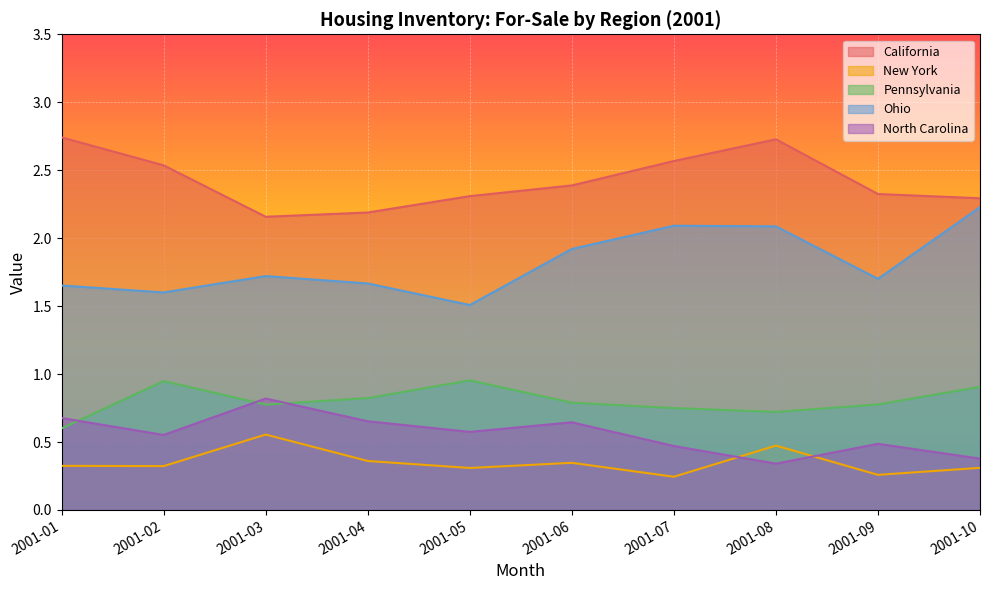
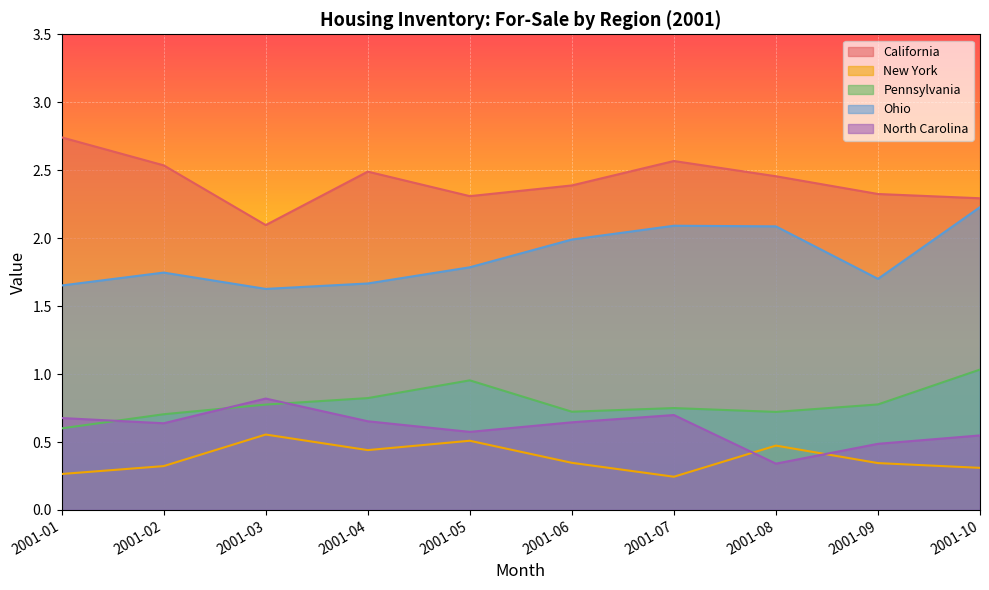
New York, 2001-01: 0.32 -> 0.26
Pennsylvania, 2001-02: 0.95 -> 0.70
Ohio, 2001-02: 1.60 -> 1.75
North Carolina, 2001-02: 0.55 -> 0.64
California, 2001-03: 2.16 -> 2.10
Ohio, 2001-03: 1.72 -> 1.63
California, 2001-04: 2.19 -> 2.49
New York, 2001-04: 0.36 -> 0.44
New York, 2001-05: 0.31 -> 0.51
Ohio, 2001-05: 1.51 -> 1.79
Pennsylvania, 2001-06: 0.79 -> 0.72
Ohio, 2001-06: 1.92 -> 1.99
North Carolina, 2001-07: 0.47 -> 0.70
California, 2001-08: 2.73 -> 2.46
New York, 2001-09: 0.26 -> 0.34
Pennsylvania, 2001-10: 0.91 -> 1.03
North Carolina, 2001-10: 0.38 -> 0.55
